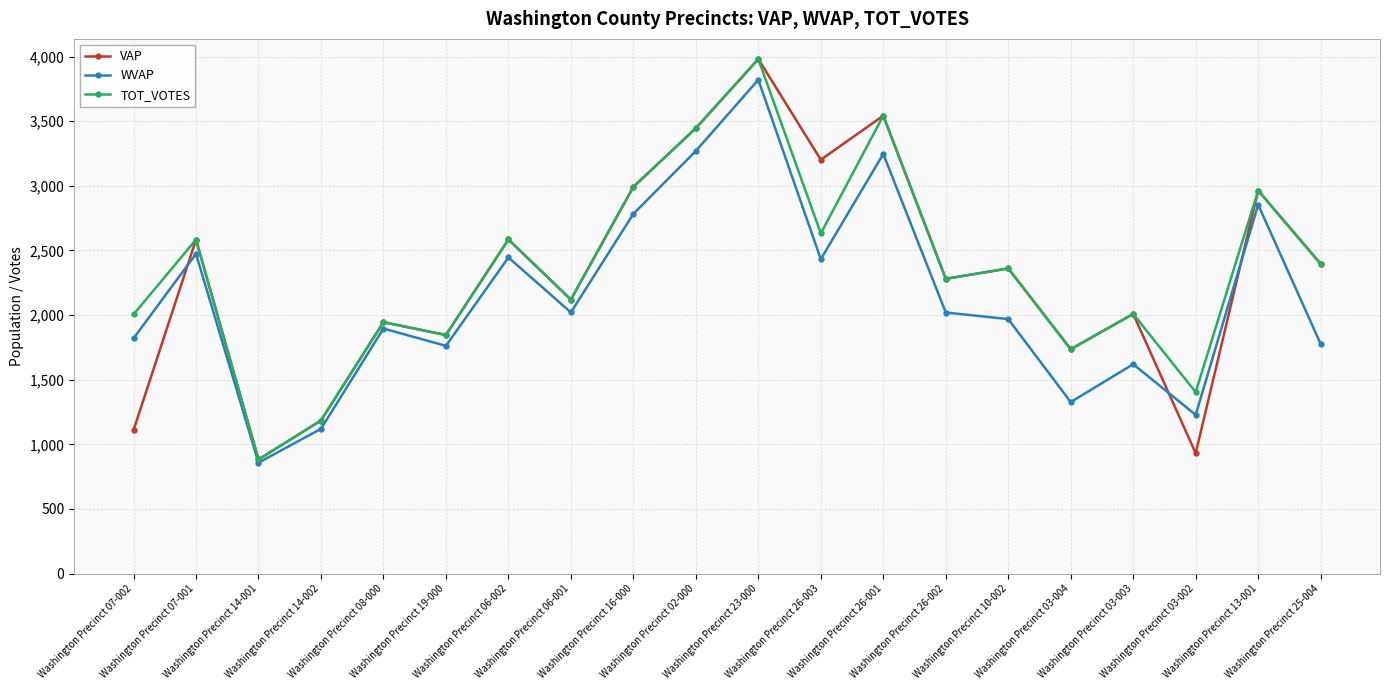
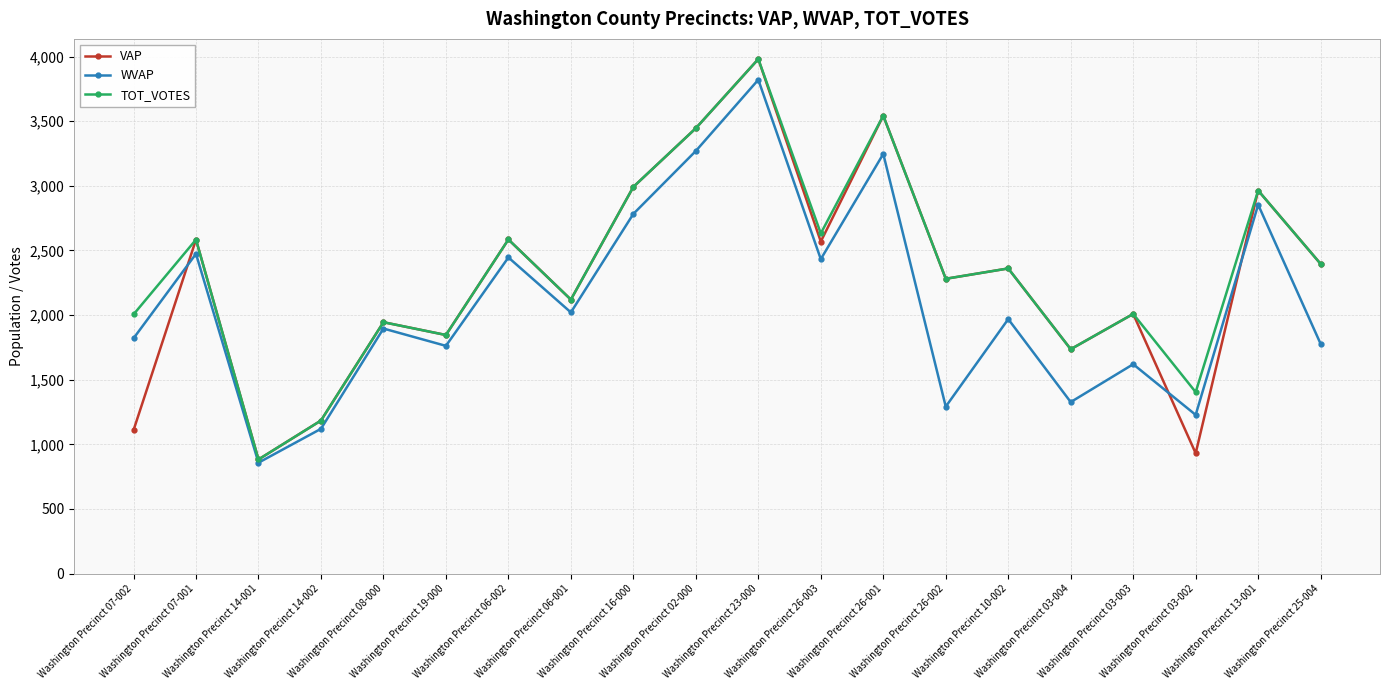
VAP, Washington Precinct 26-003: 3,200 -> 2,570
WVAP, Washington Precinct 26-002: 2,020 -> 1,290
